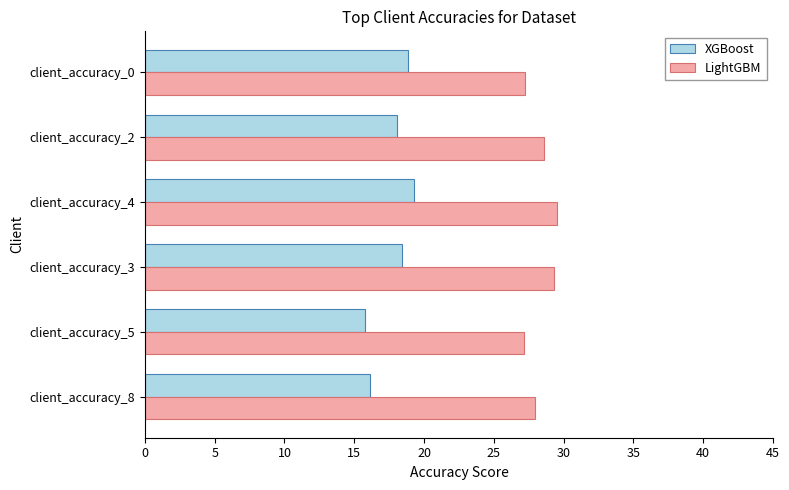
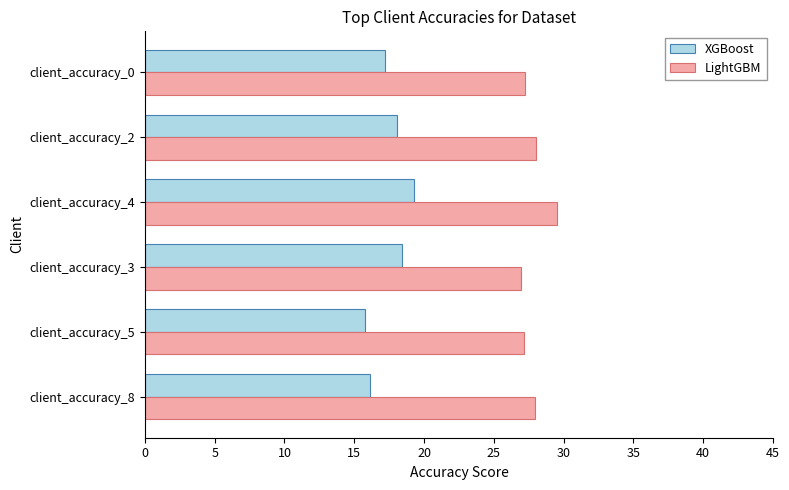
XGBoost, client_accuracy_0: 18.9 -> 17.2
LightGBM, client_accuracy_2: 28.6 -> 28.0
LightGBM, client_accuracy_3: 29.3 -> 27.0
